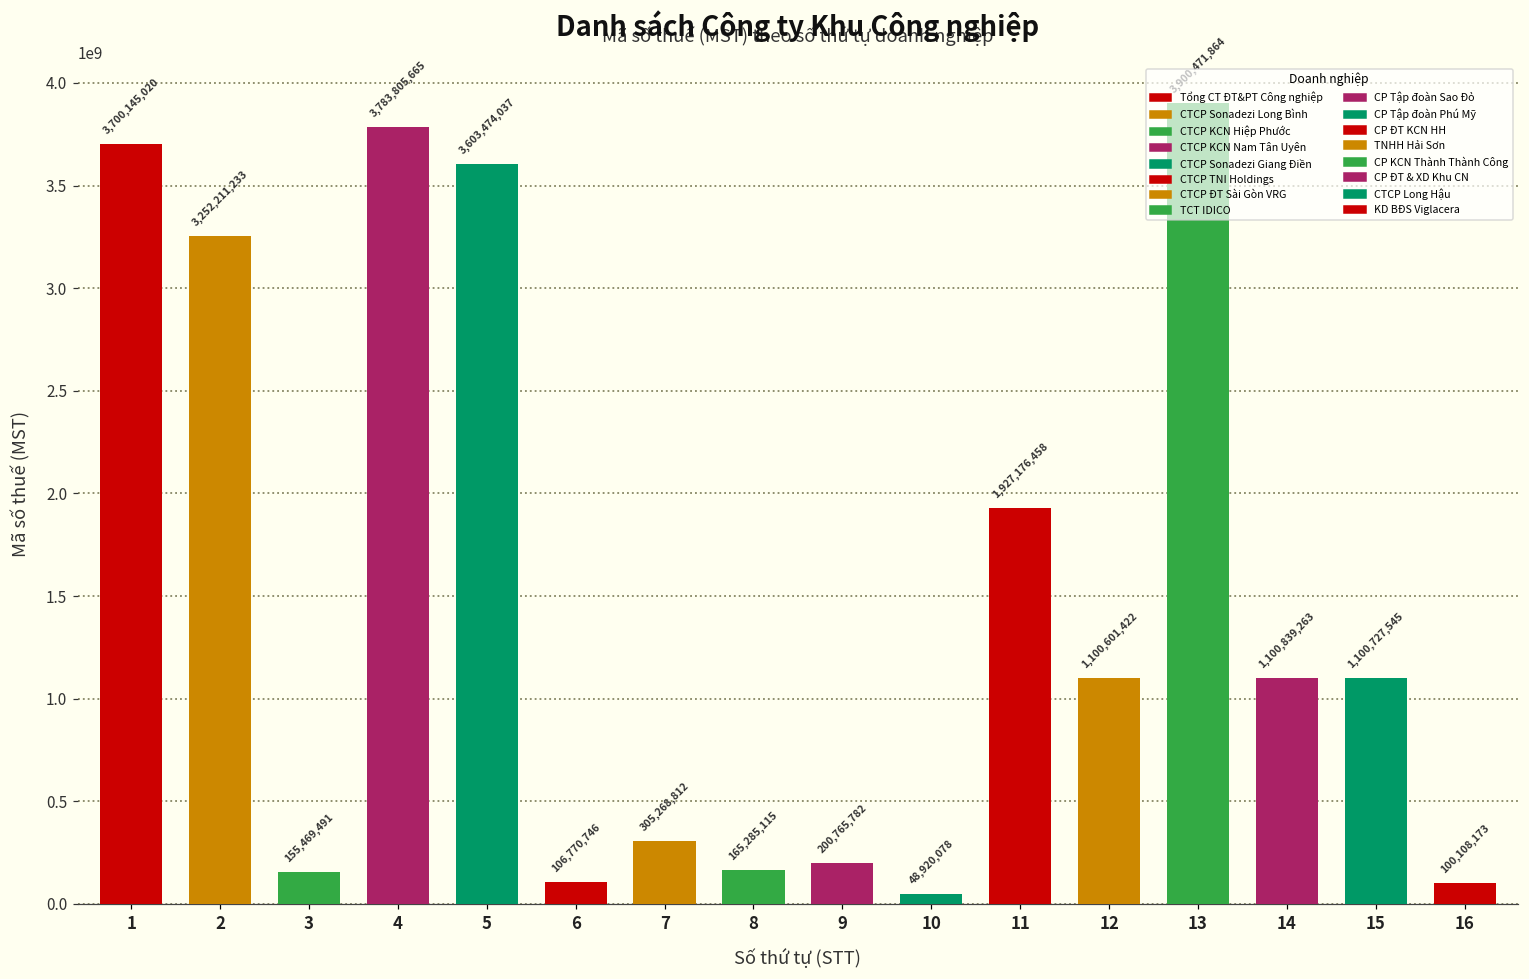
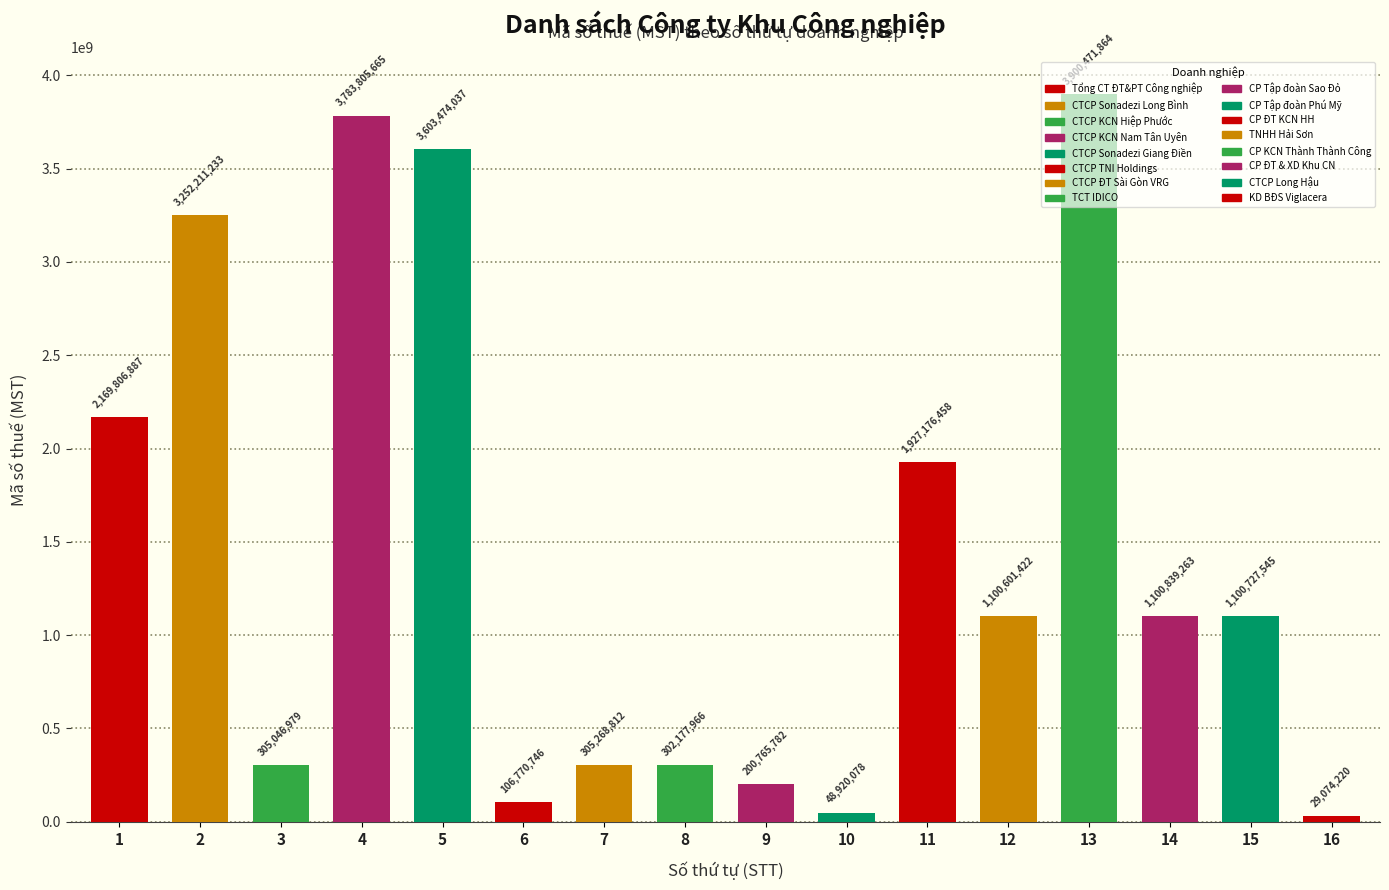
1: 3,700,145,020 -> 2,169,806,887
3: 155,469,491 -> 305,046,979
8: 165,285,115 -> 302,177,966
16: 100,108,173 -> 29,074,220
